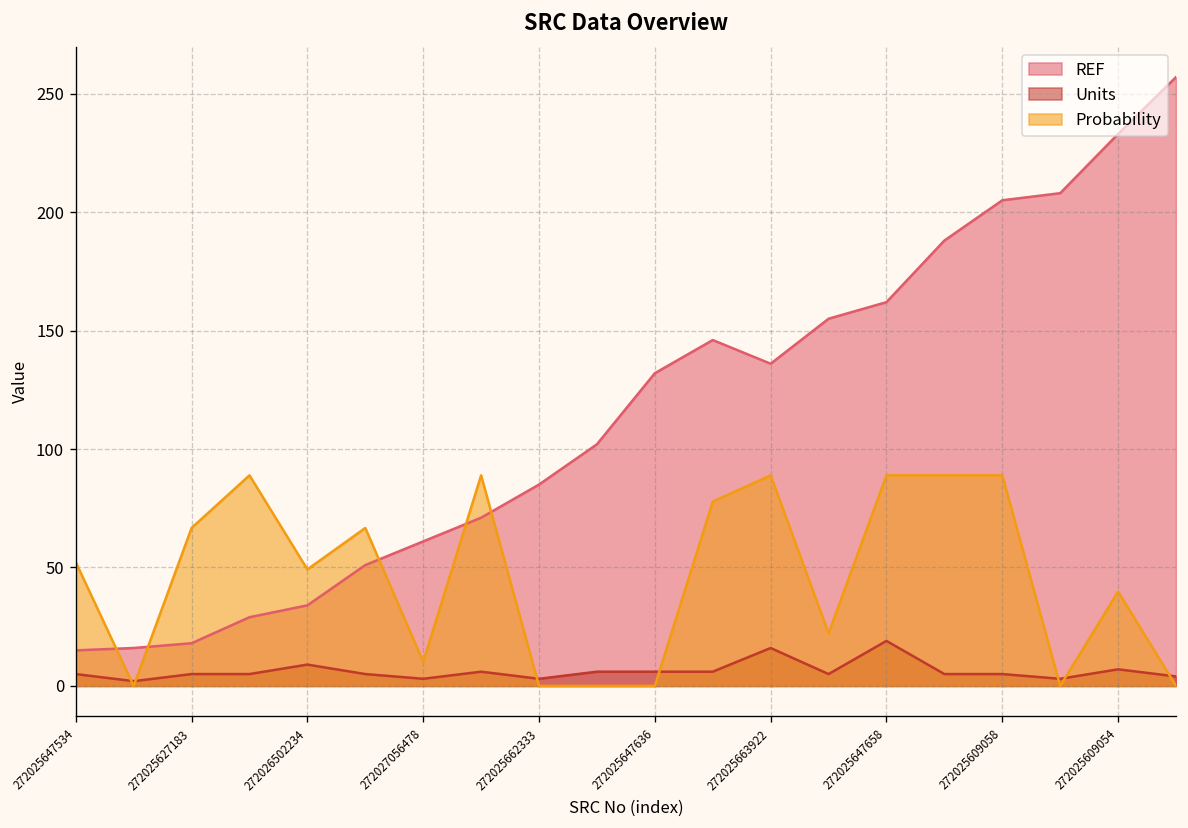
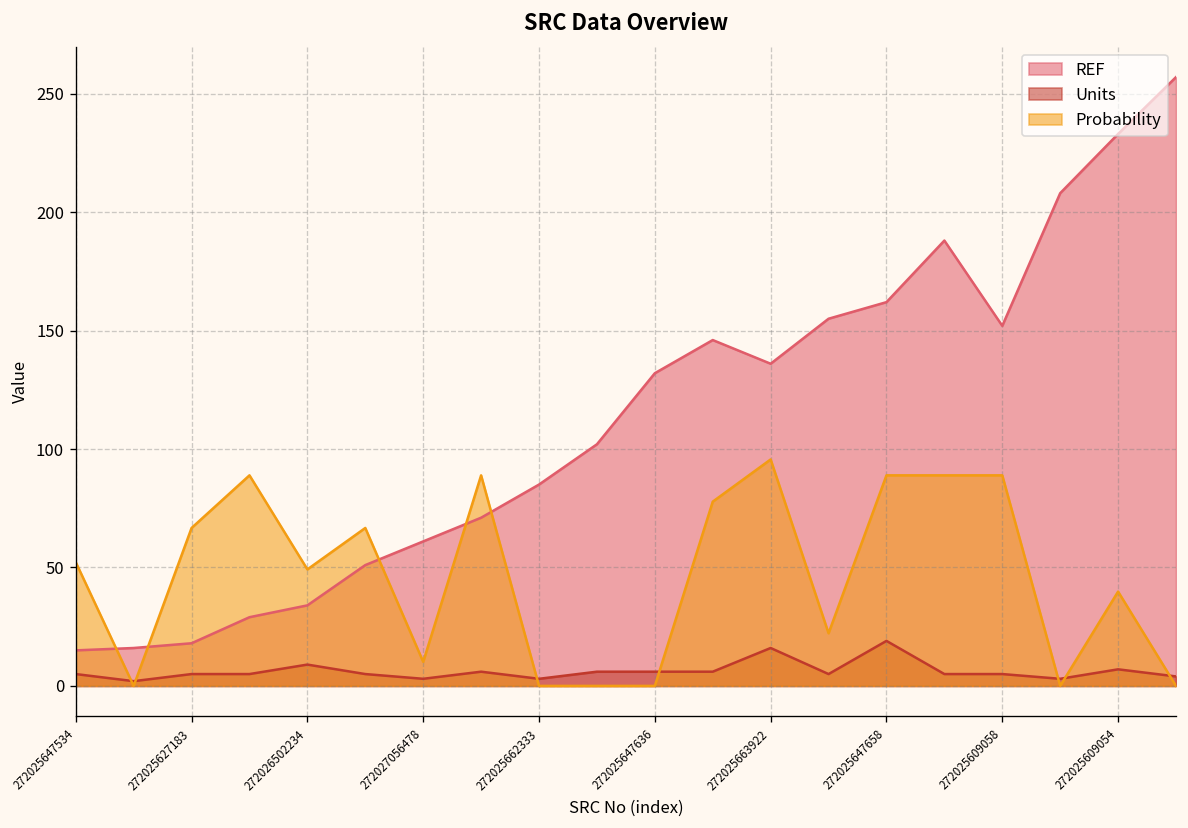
Probability, 272025663922: 89 -> 96
REF, 272025609058: 205 -> 152
